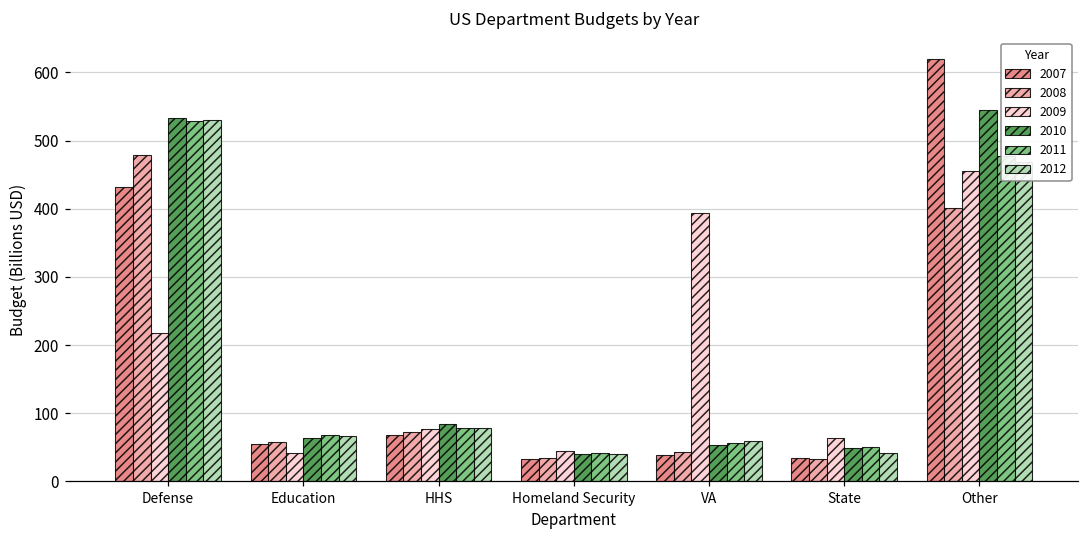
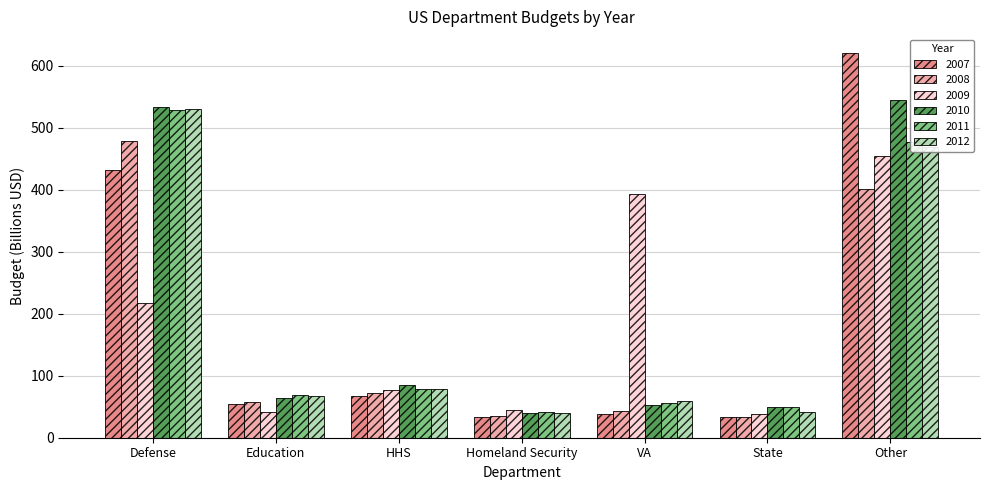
2009, State: 60 -> 40
